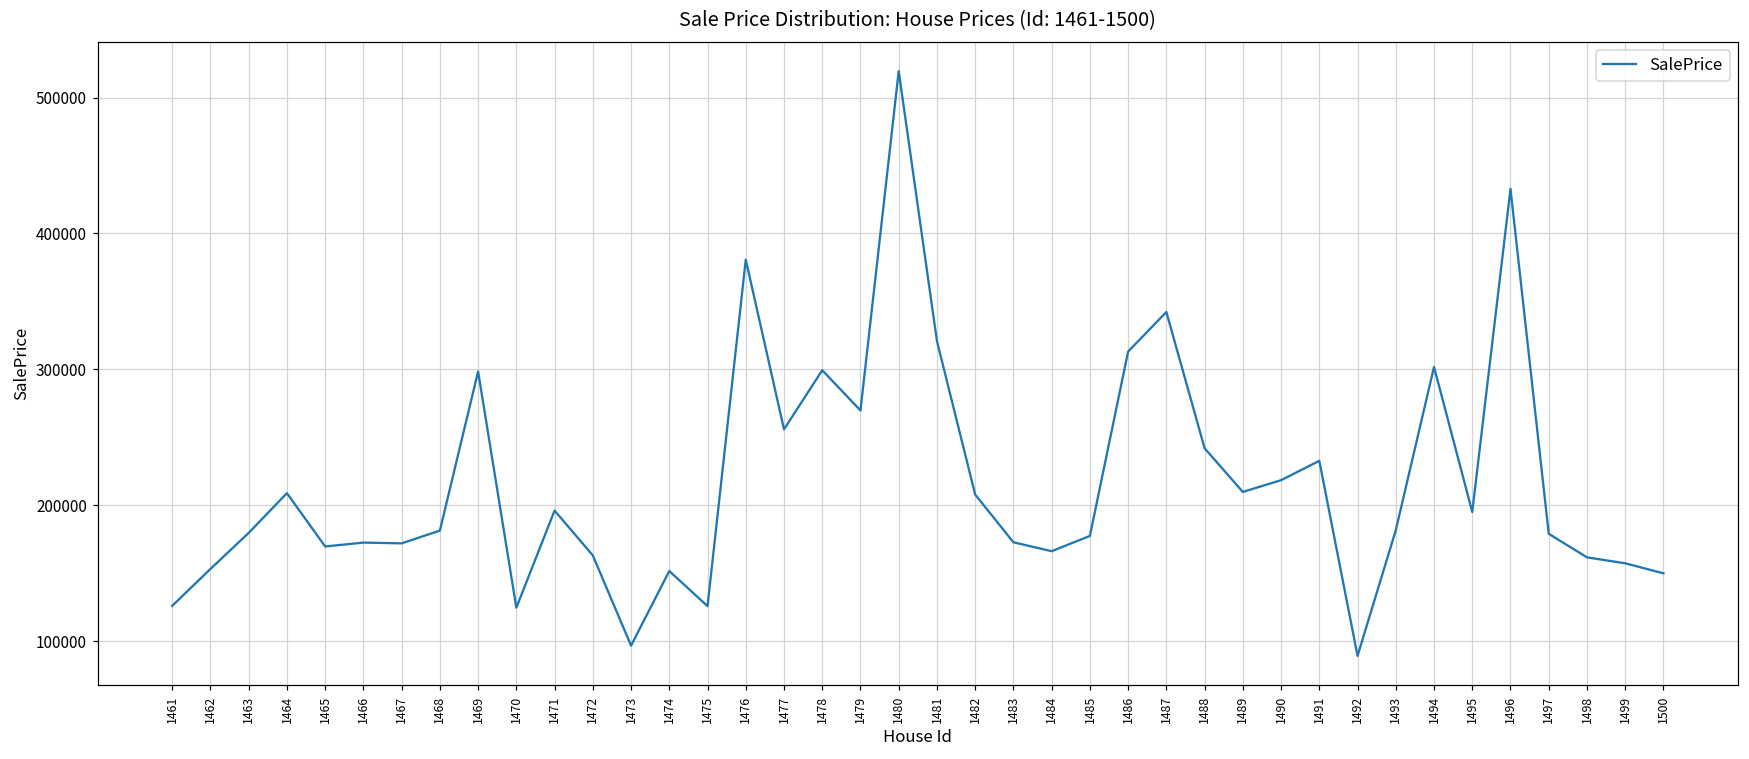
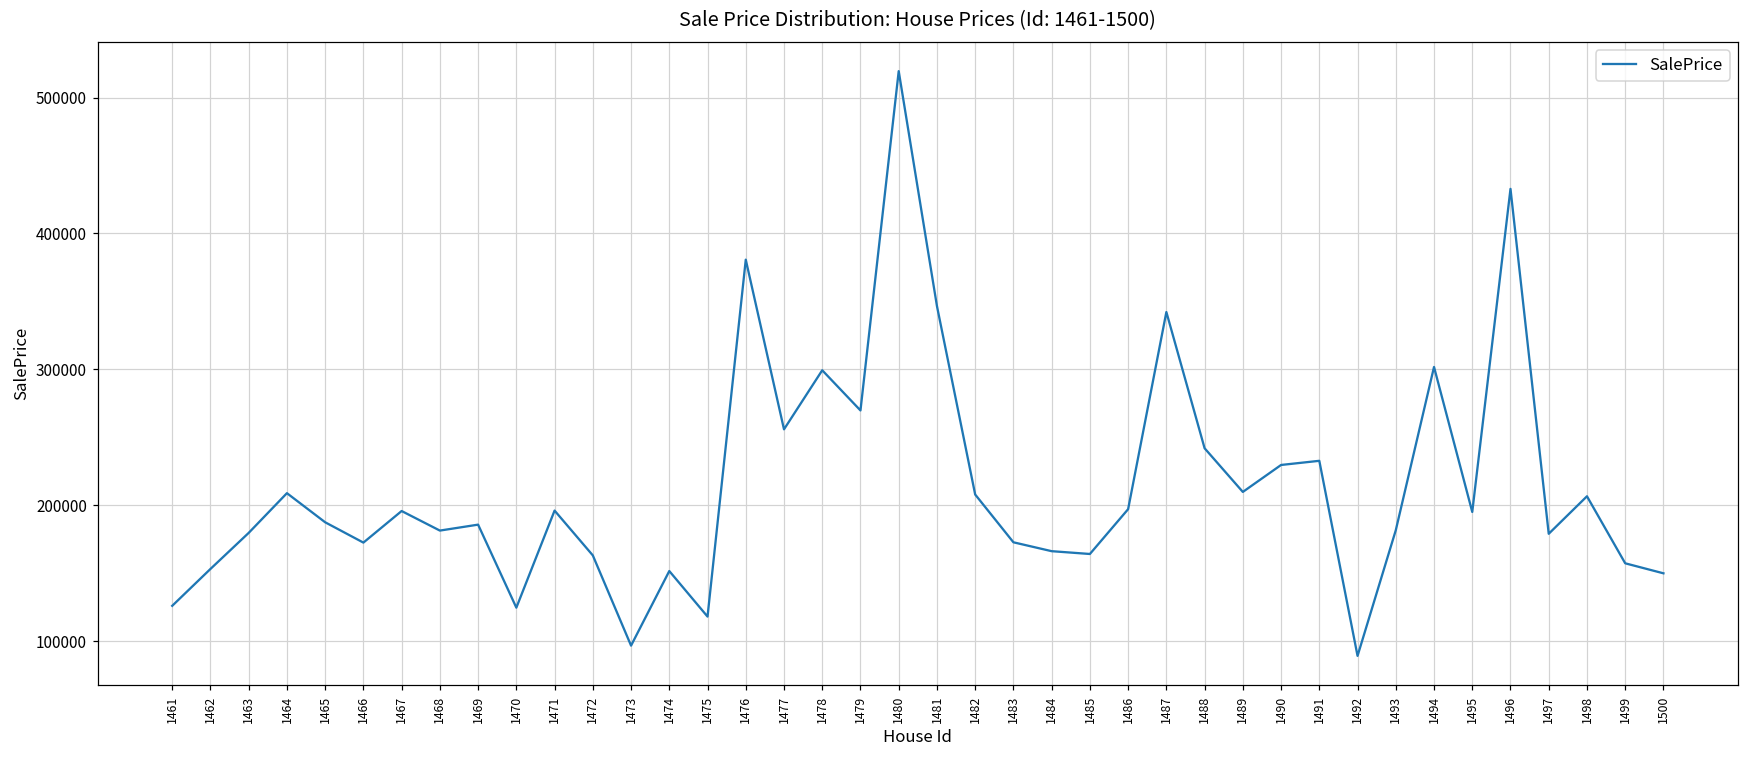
1465: 170000 -> 187000
1467: 172000 -> 196000
1469: 298000 -> 186000
1475: 126000 -> 118000
1481: 321000 -> 347000
1485: 177000 -> 164000
1486: 313000 -> 197000
1490: 218000 -> 230000
1498: 162000 -> 207000
